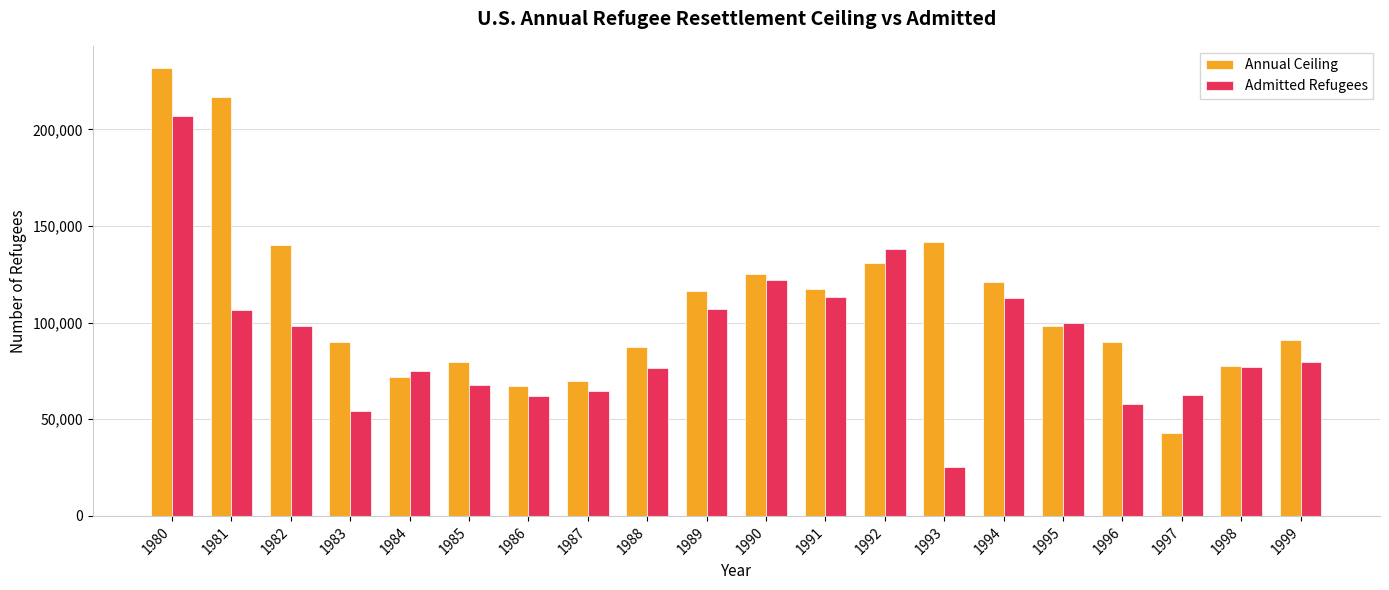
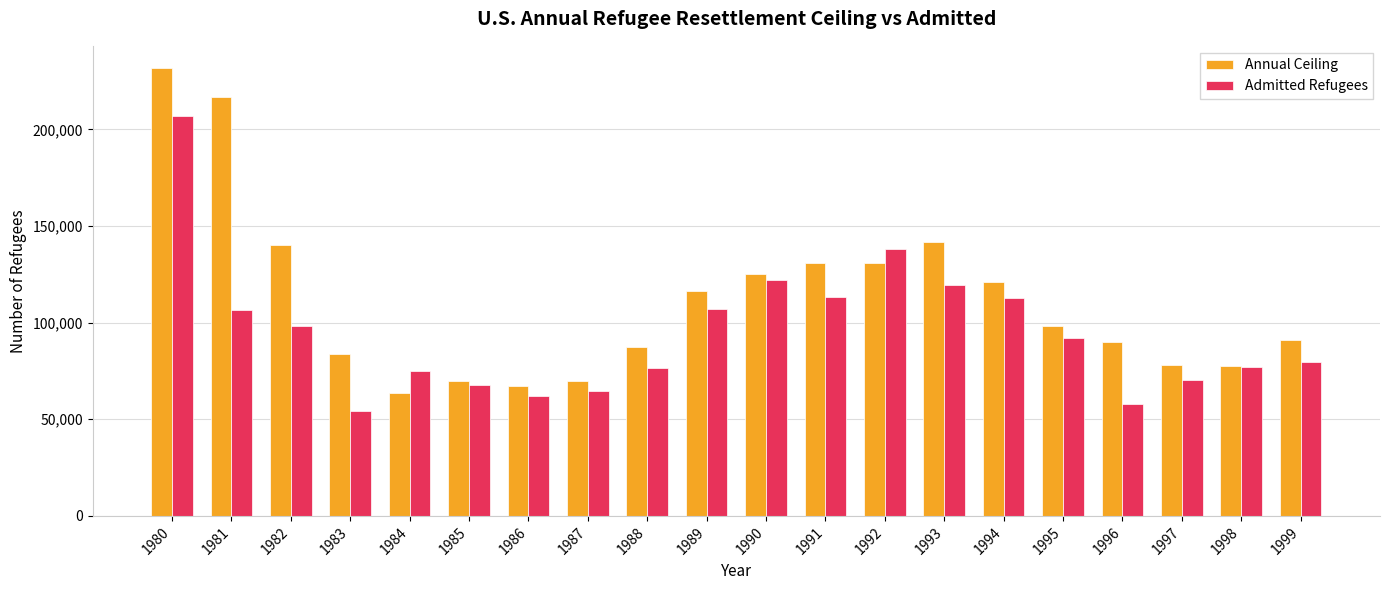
Annual Ceiling, 1983: 90,000 -> 84,000
Annual Ceiling, 1984: 72,000 -> 64,000
Annual Ceiling, 1985: 79,000 -> 70,000
Annual Ceiling, 1991: 117,000 -> 131,000
Admitted Refugees, 1993: 26,000 -> 119,000
Admitted Refugees, 1995: 100,000 -> 92,000
Annual Ceiling, 1997: 43,000 -> 78,000
Admitted Refugees, 1997: 63,000 -> 70,000
